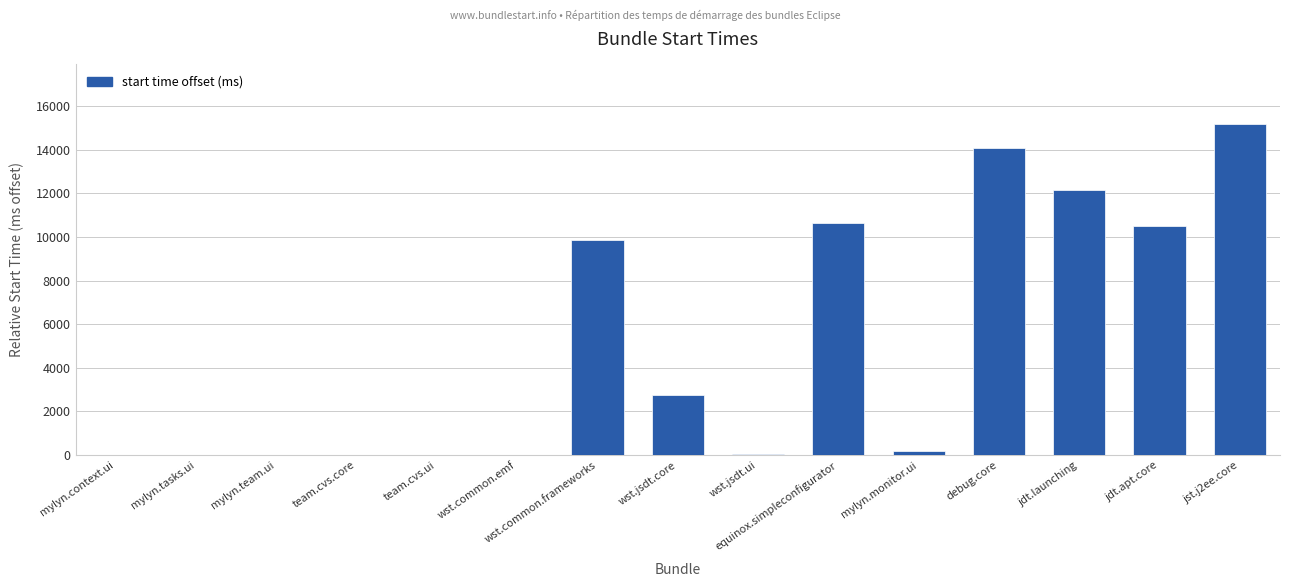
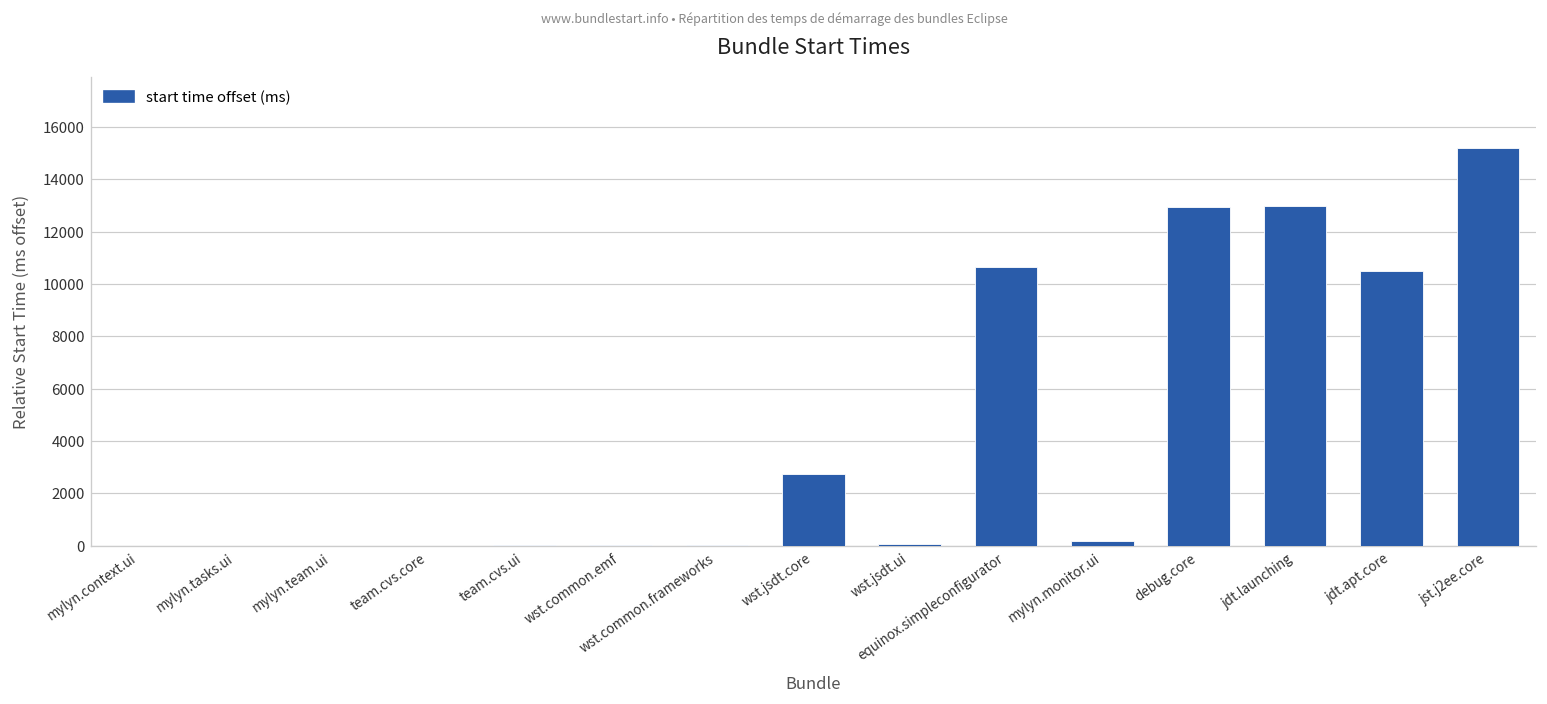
wst.common.frameworks: 9900 -> 0
debug.core: 14100 -> 12900
jdt.launching: 12200 -> 13000
